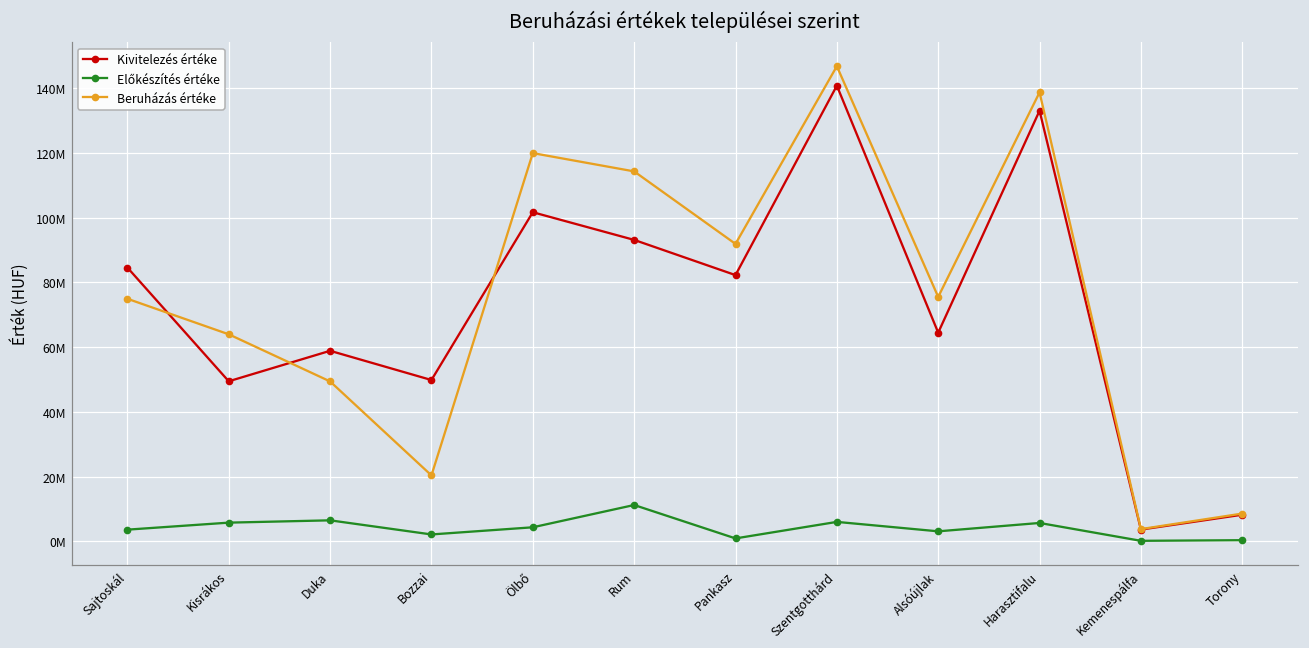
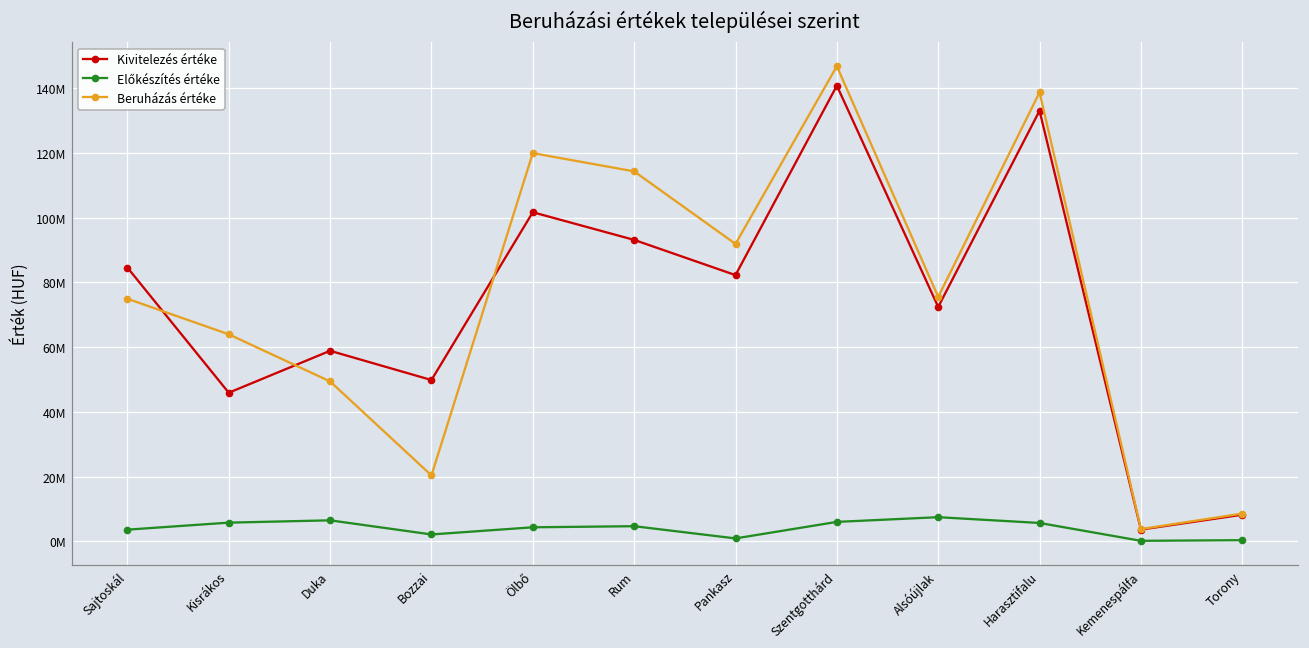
Kivitelezés értéke, Kisrákos: 49000000 -> 46000000
Előkészítés értéke, Rum: 11000000 -> 5000000
Kivitelezés értéke, Alsóújlak: 64000000 -> 72000000
Előkészítés értéke, Alsóújlak: 3000000 -> 7000000
